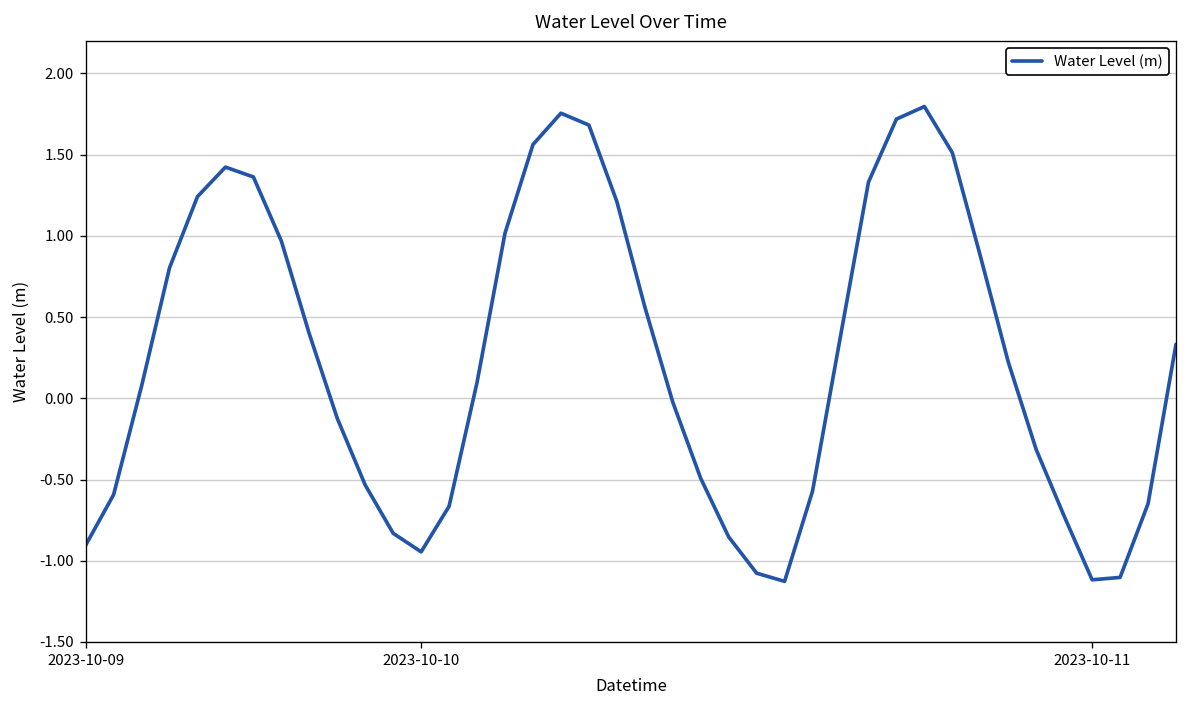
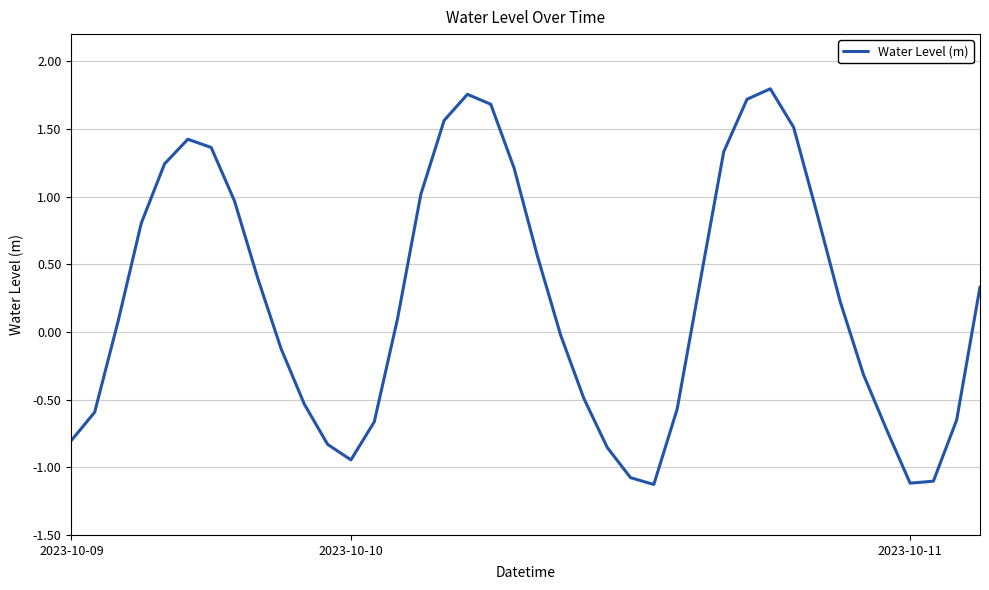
2023-10-09: -0.90 -> -0.80
